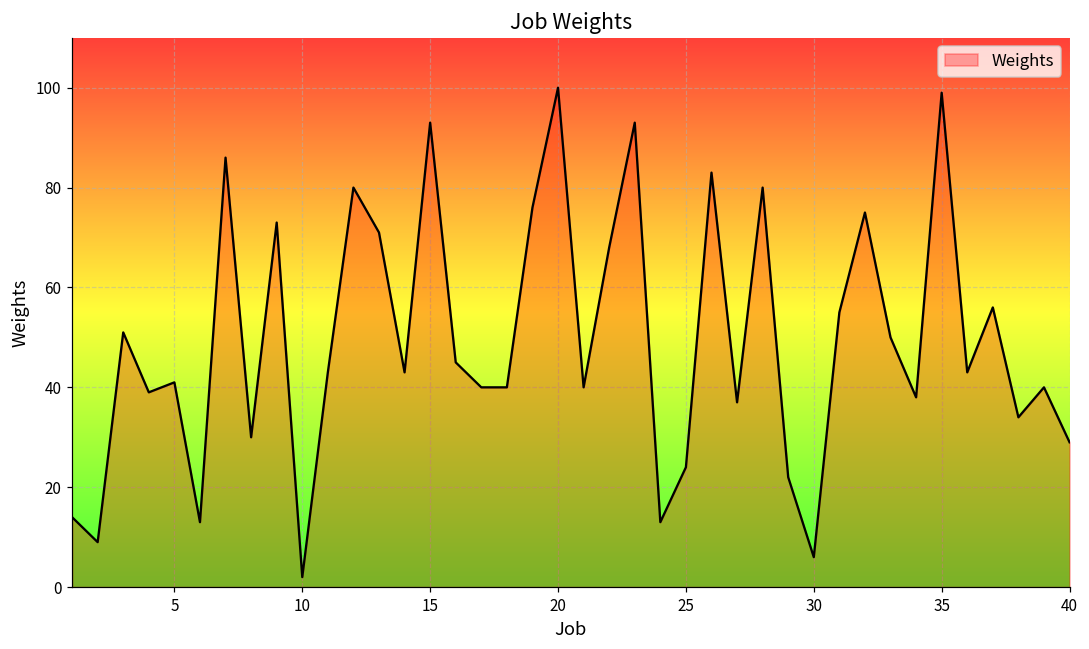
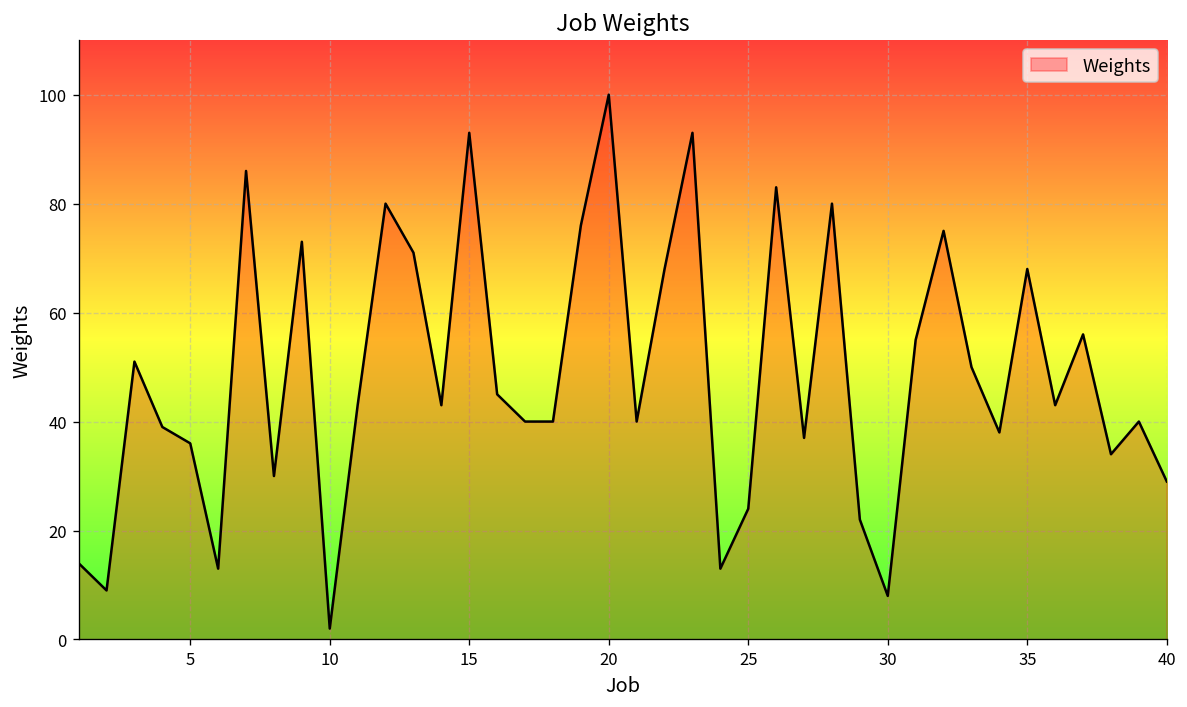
5: 41 -> 36
30: 6 -> 8
35: 99 -> 68
